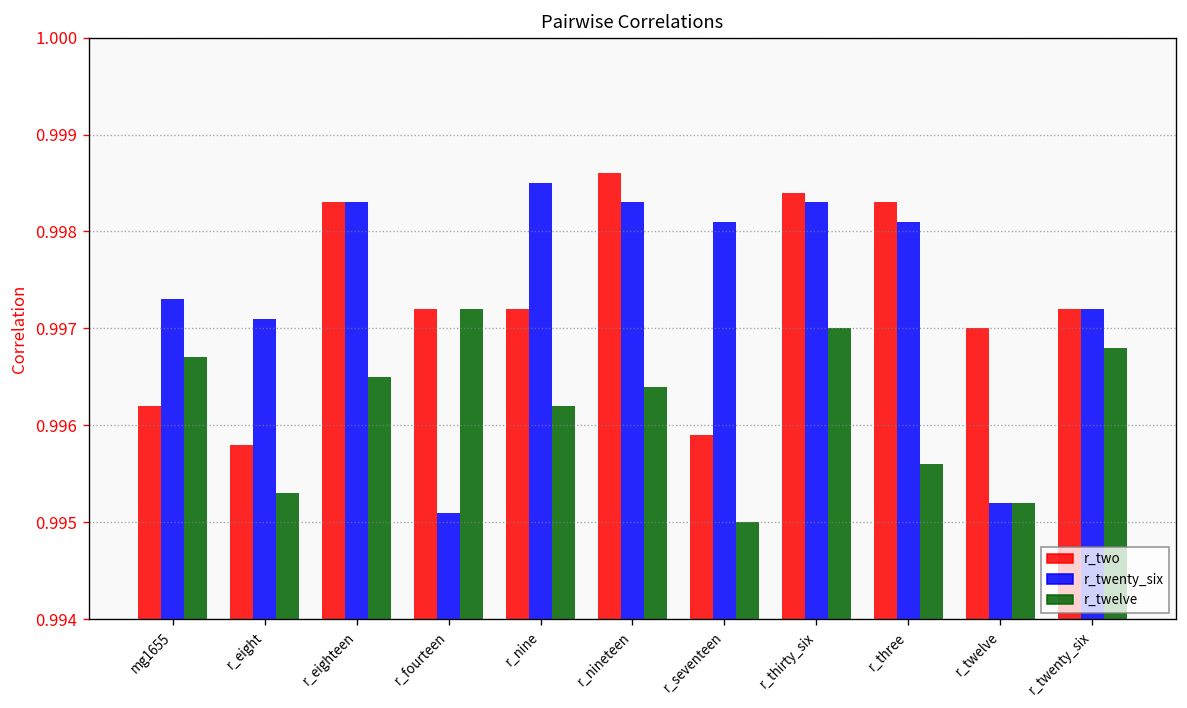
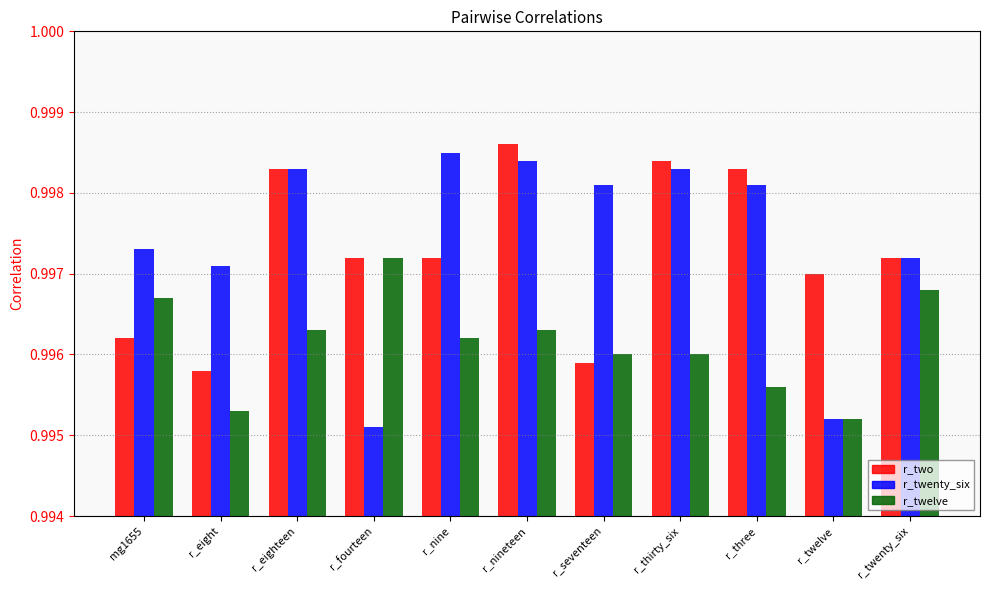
r_twelve, r_eighteen: 0.9965 -> 0.9963
r_twenty_six, r_nineteen: 0.9983 -> 0.9984
r_twelve, r_nineteen: 0.9964 -> 0.9963
r_twelve, r_seventeen: 0.995 -> 0.996
r_twelve, r_thirty_six: 0.997 -> 0.996
